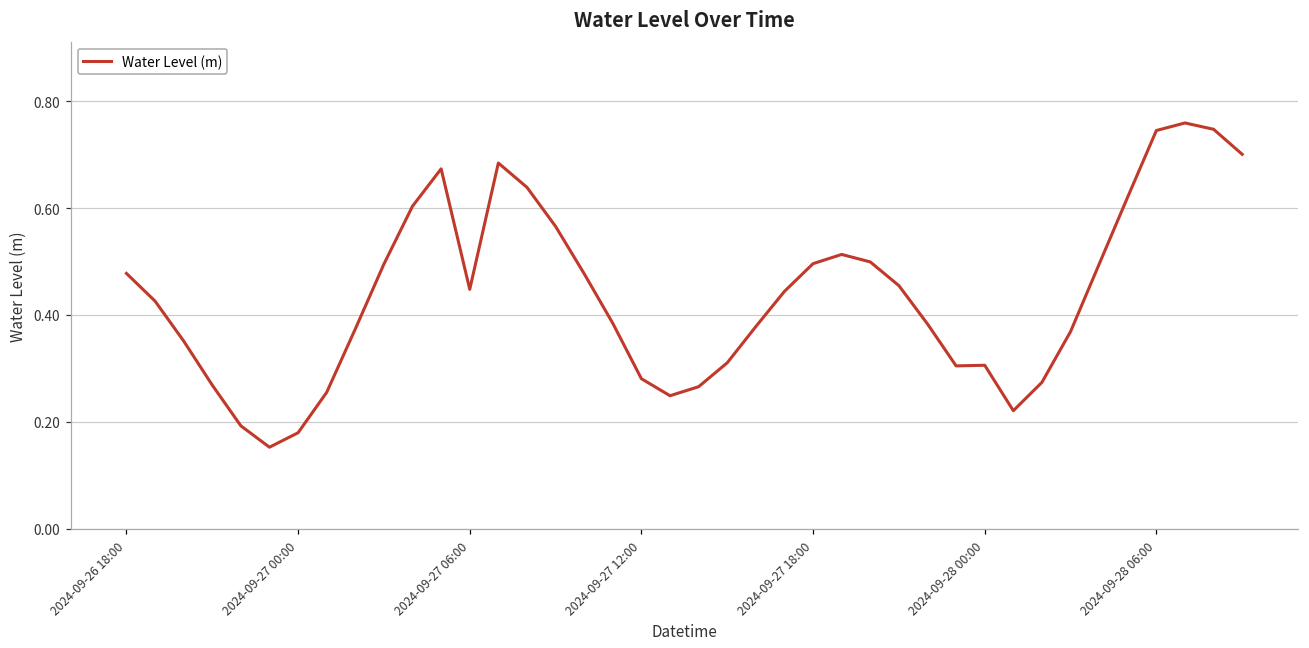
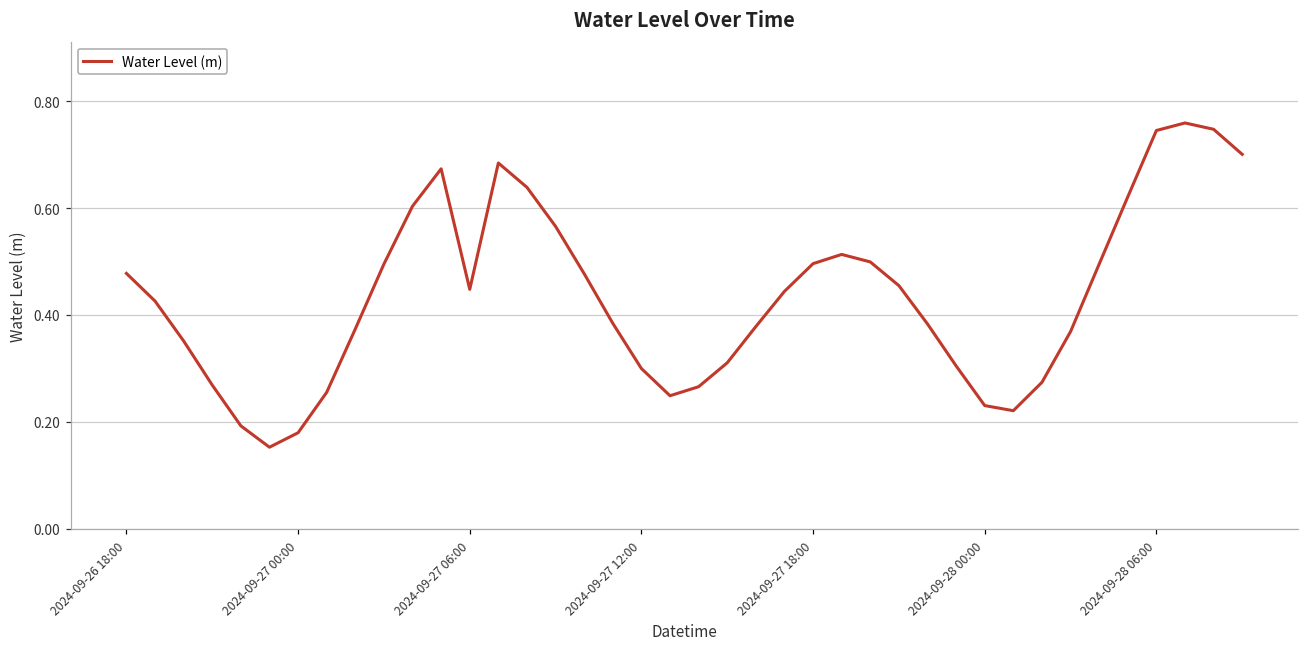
2024-09-27 12:00: 0.28 -> 0.30
2024-09-28 00:00: 0.31 -> 0.23
